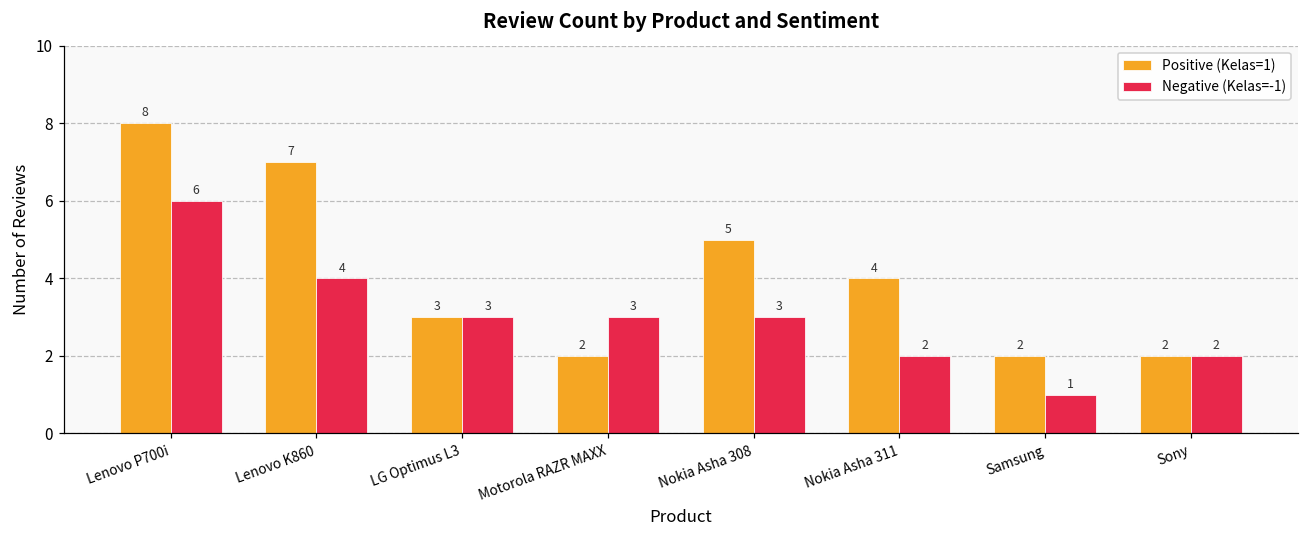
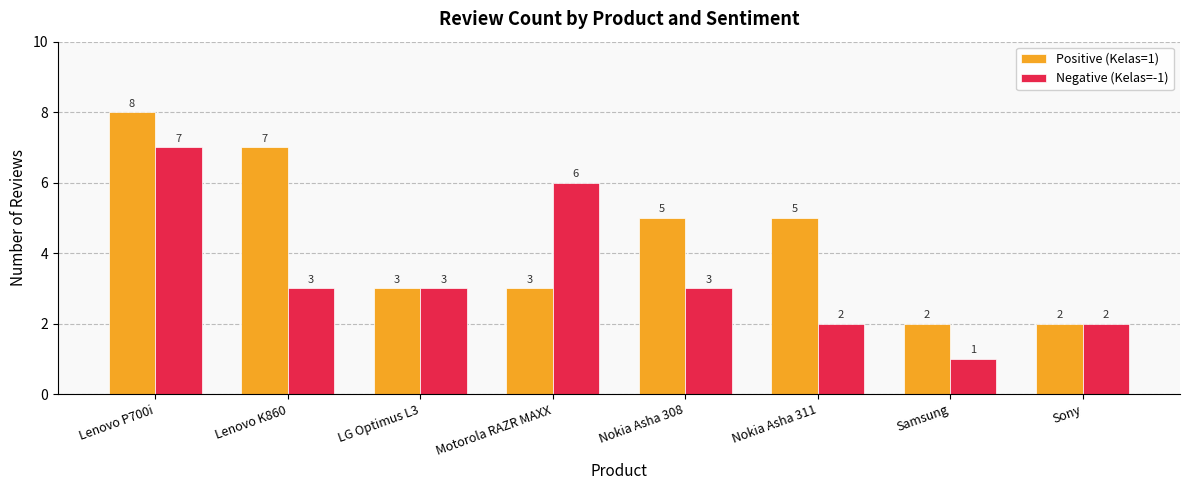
Negative (Kelas=-1), Lenovo P700i: 6 -> 7
Negative (Kelas=-1), Lenovo K860: 4 -> 3
Positive (Kelas=1), Motorola RAZR MAXX: 2 -> 3
Negative (Kelas=-1), Motorola RAZR MAXX: 3 -> 6
Positive (Kelas=1), Nokia Asha 311: 4 -> 5
